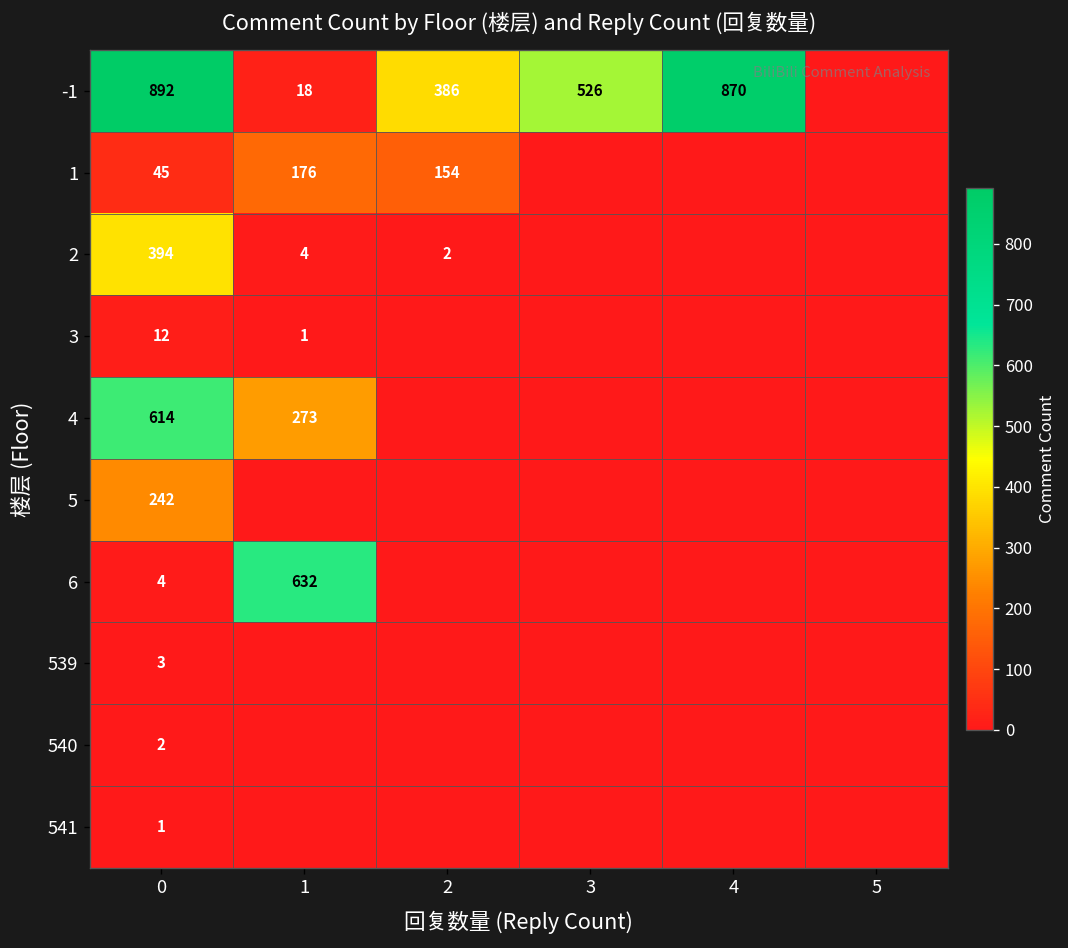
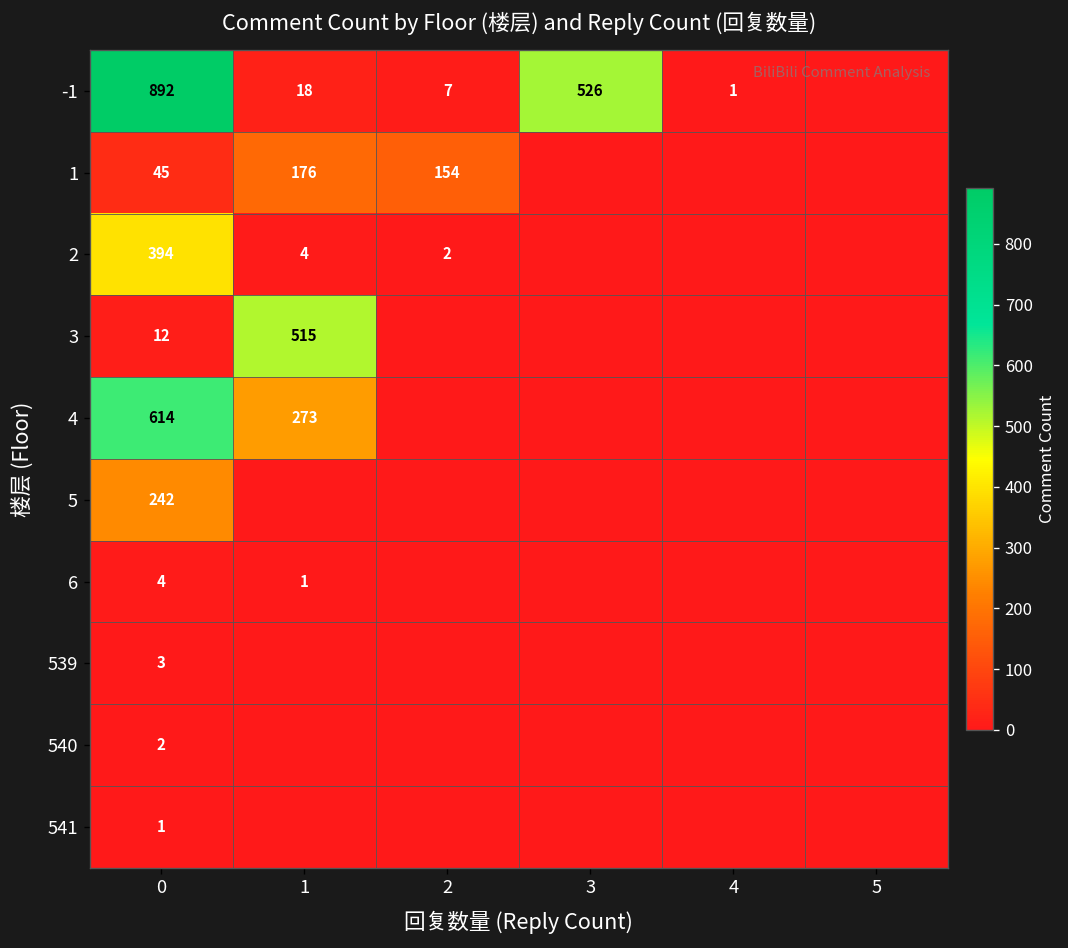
-1, 2: 386 -> 7
-1, 4: 870 -> 1
3, 1: 1 -> 515
6, 1: 632 -> 1
